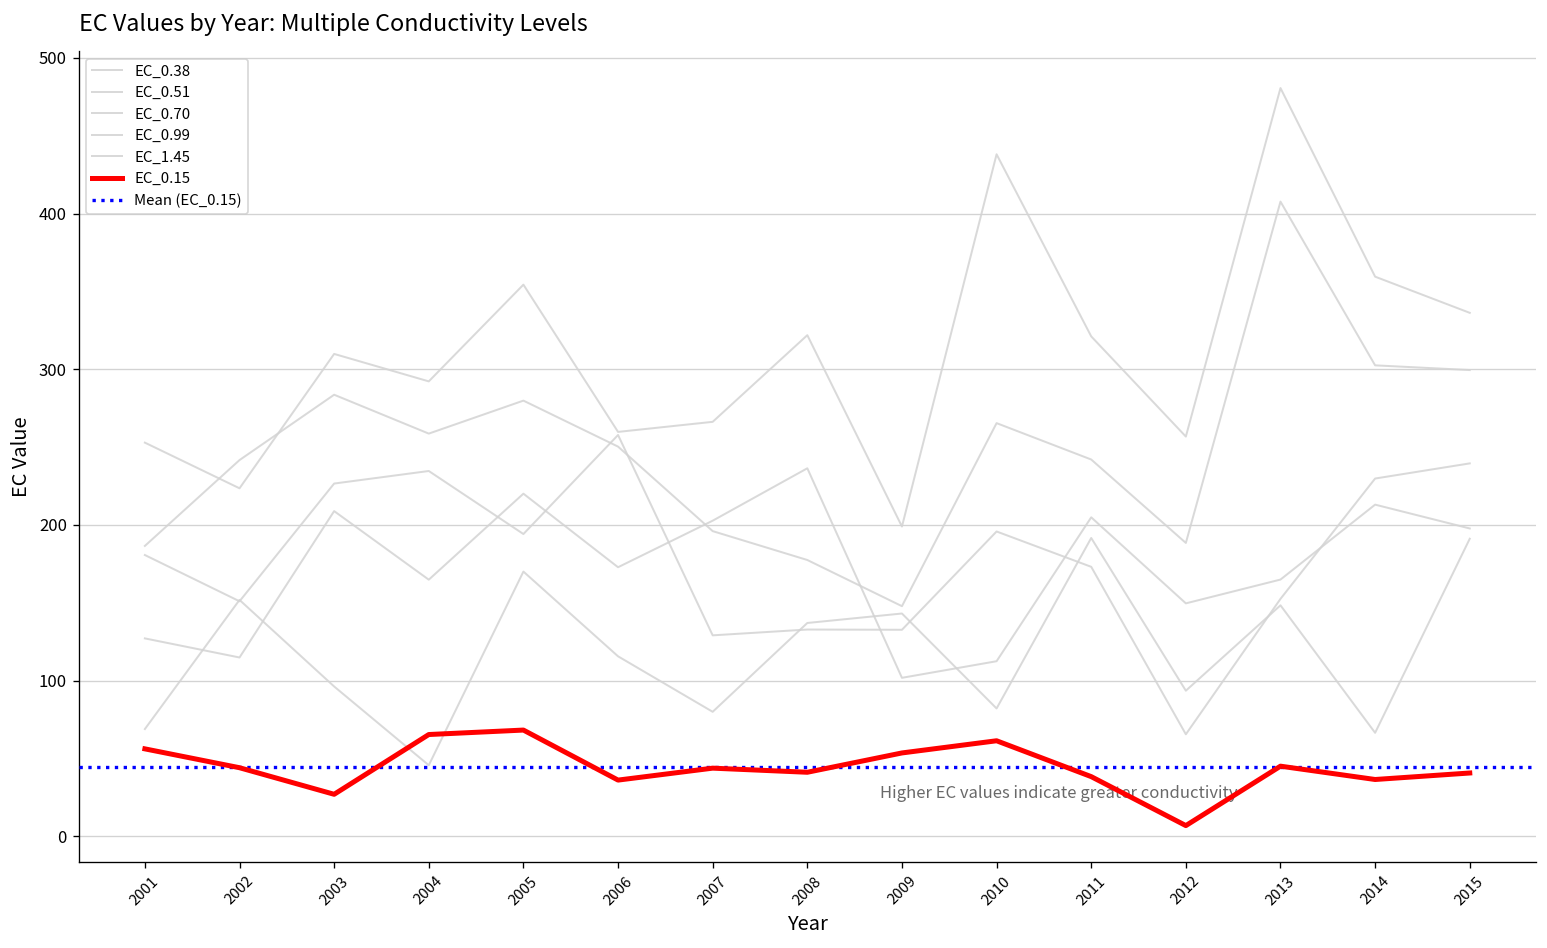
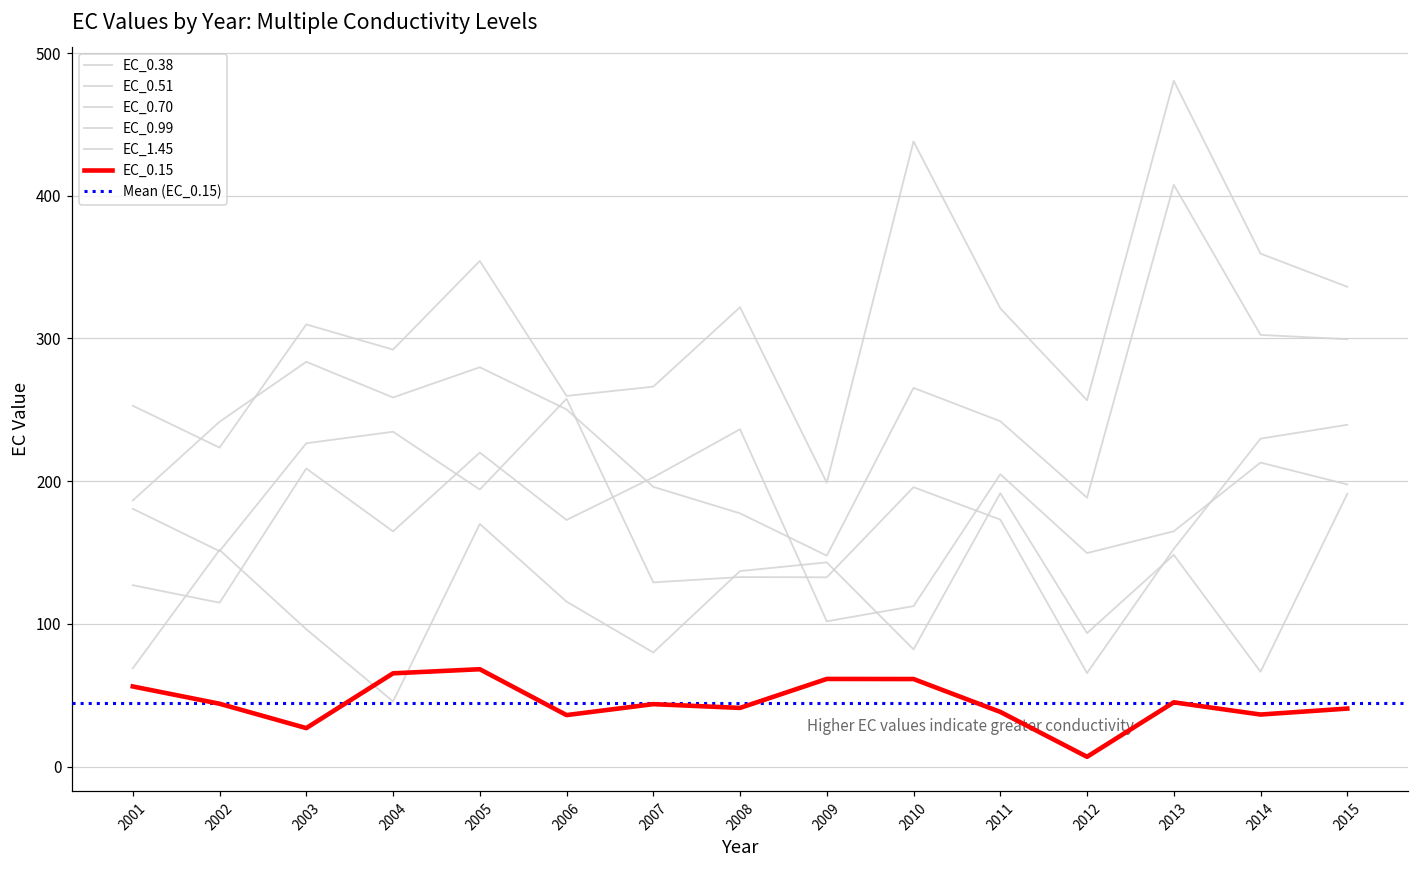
EC_0.15, 2009: 54 -> 61
